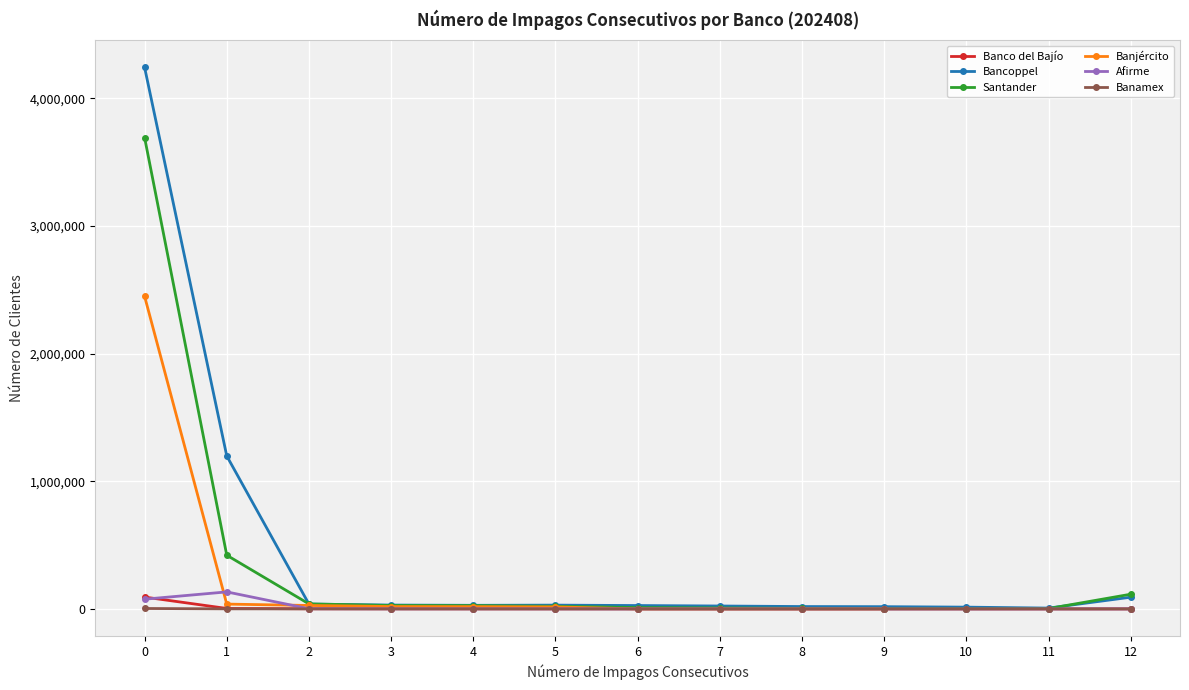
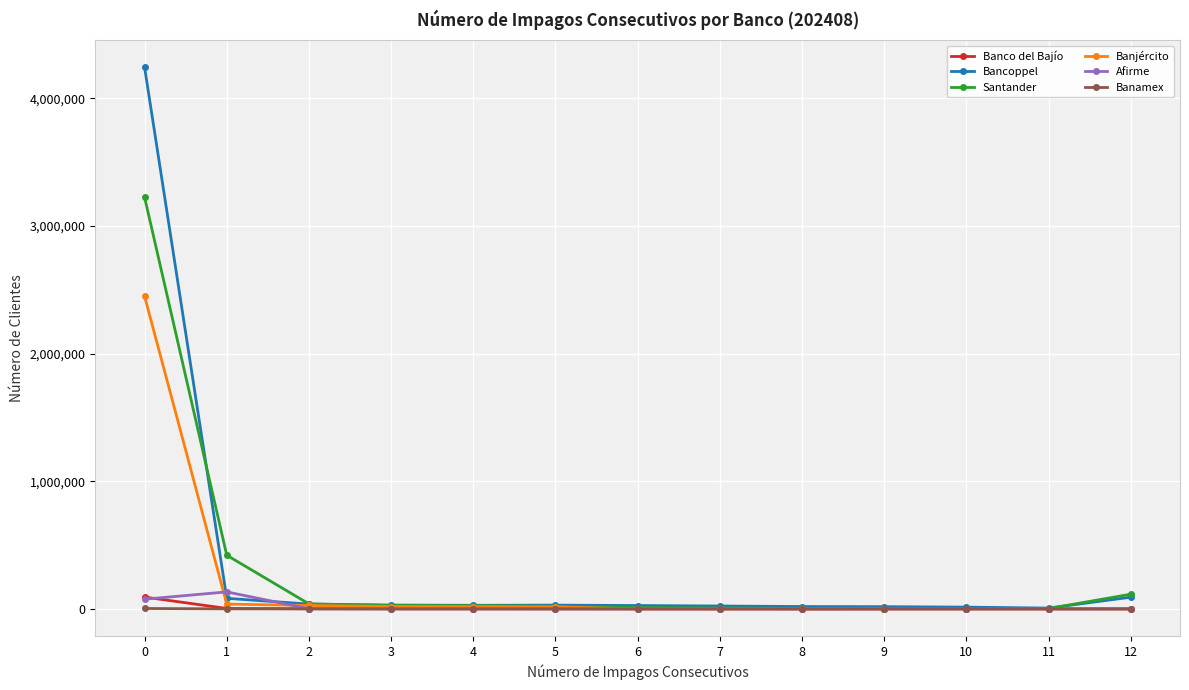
Santander, 0: 3,690,000 -> 3,220,000
Bancoppel, 1: 1,200,000 -> 80,000
